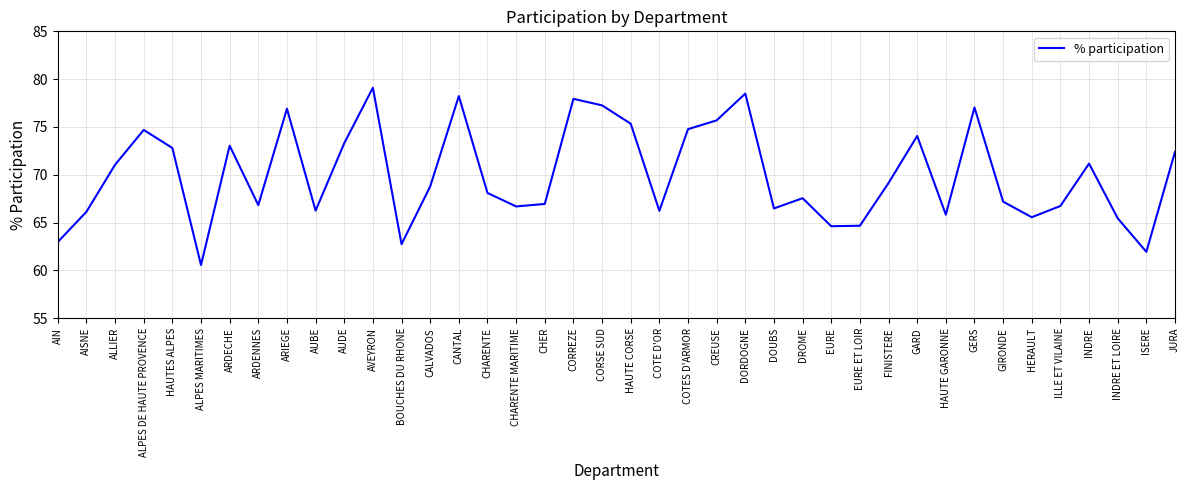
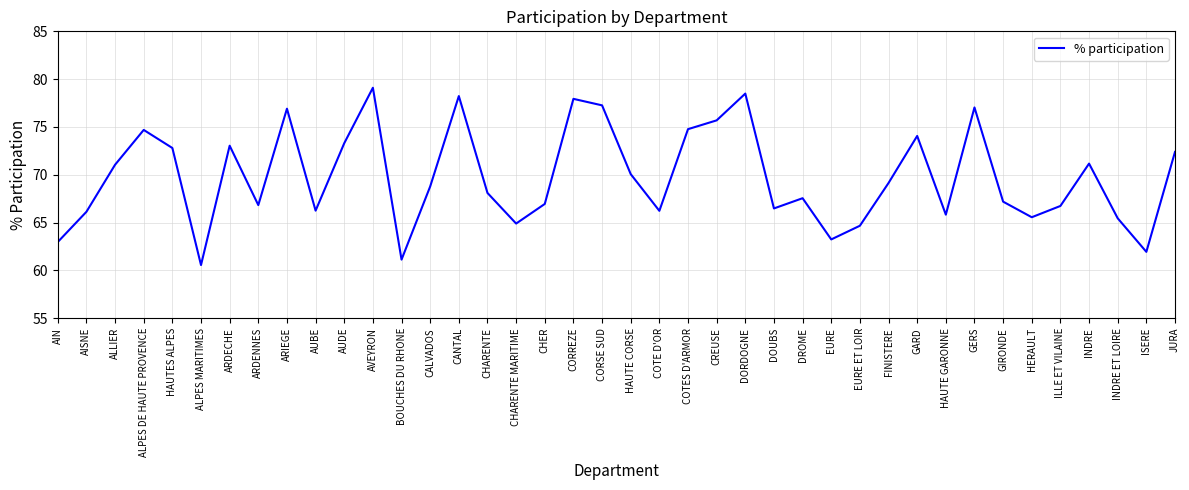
BOUCHES DU RHONE: 63 -> 61
CHARENTE MARITIME: 67 -> 65
HAUTE CORSE: 75 -> 70
EURE: 65 -> 63
